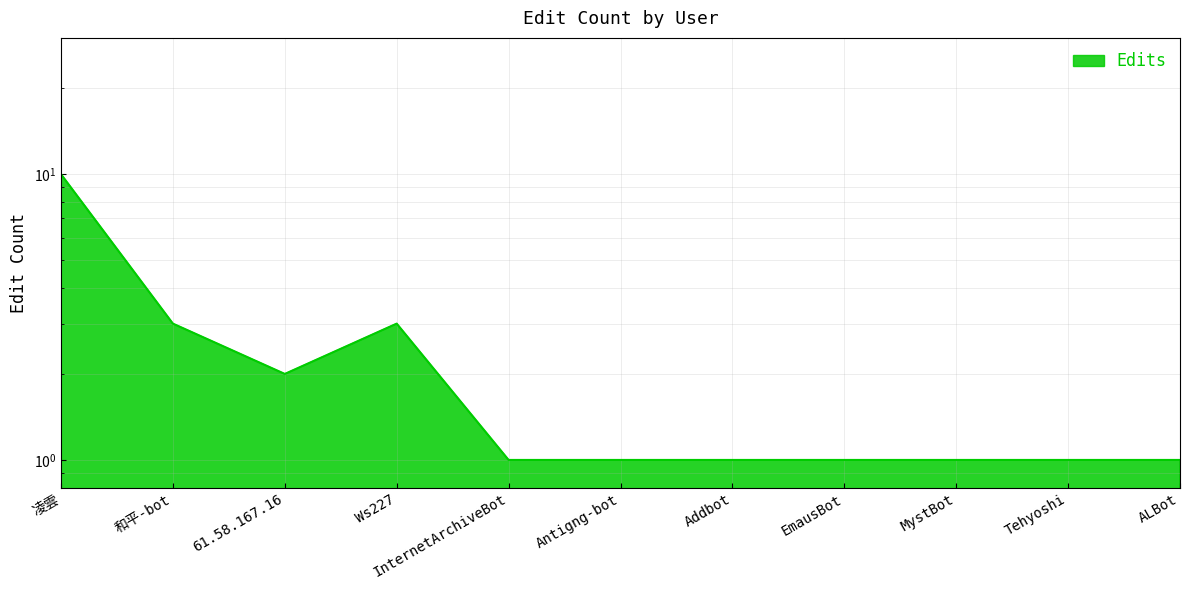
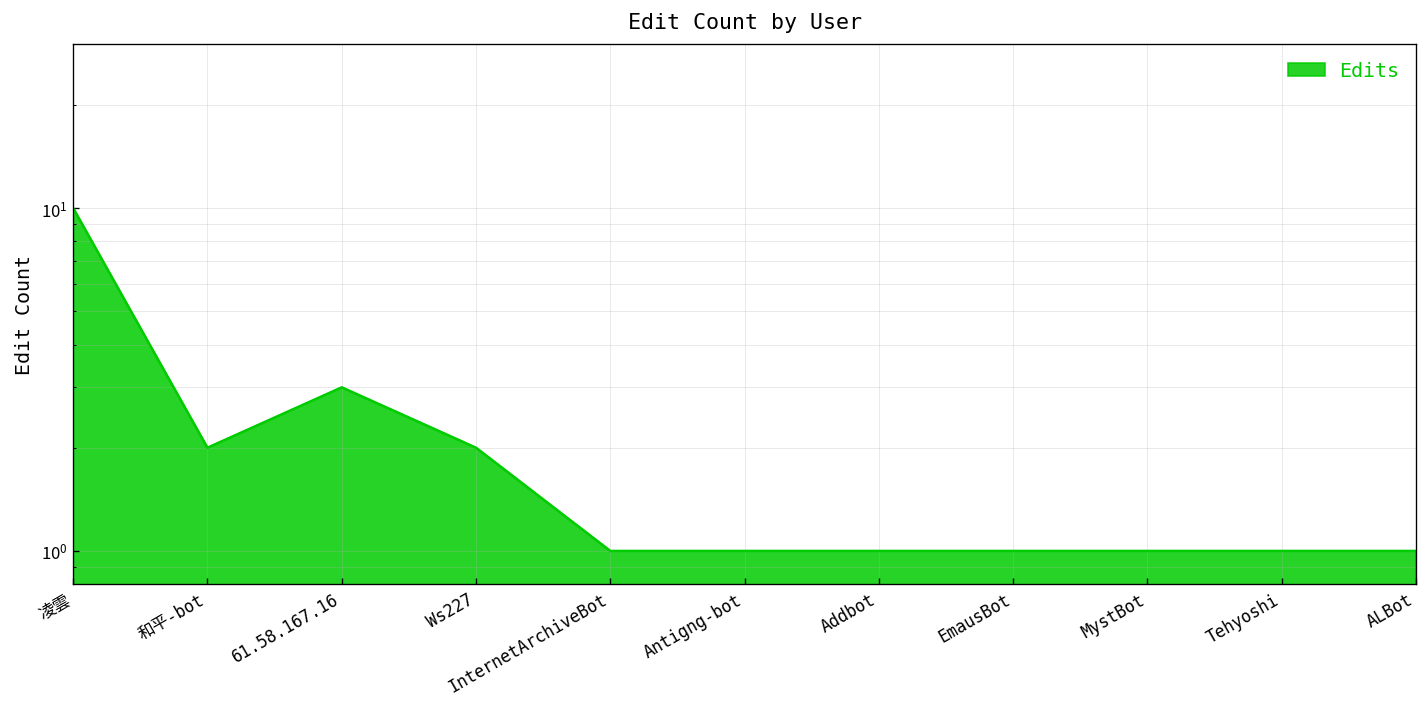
和平-bot: 3 -> 2
61.58.167.16: 2 -> 3
Ws227: 3 -> 2
